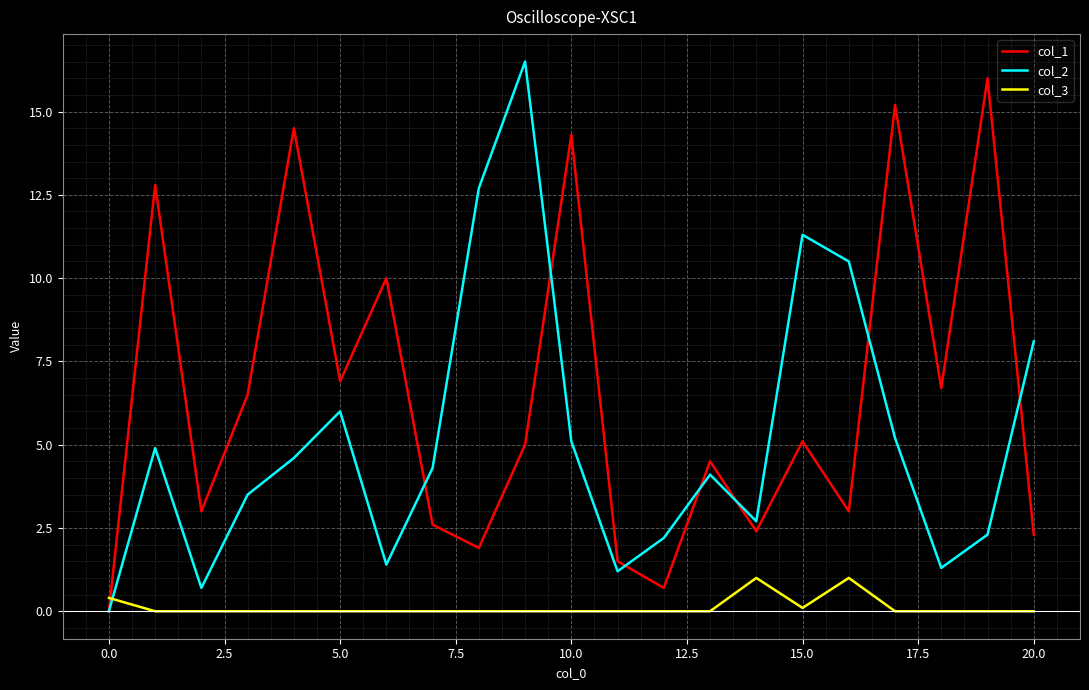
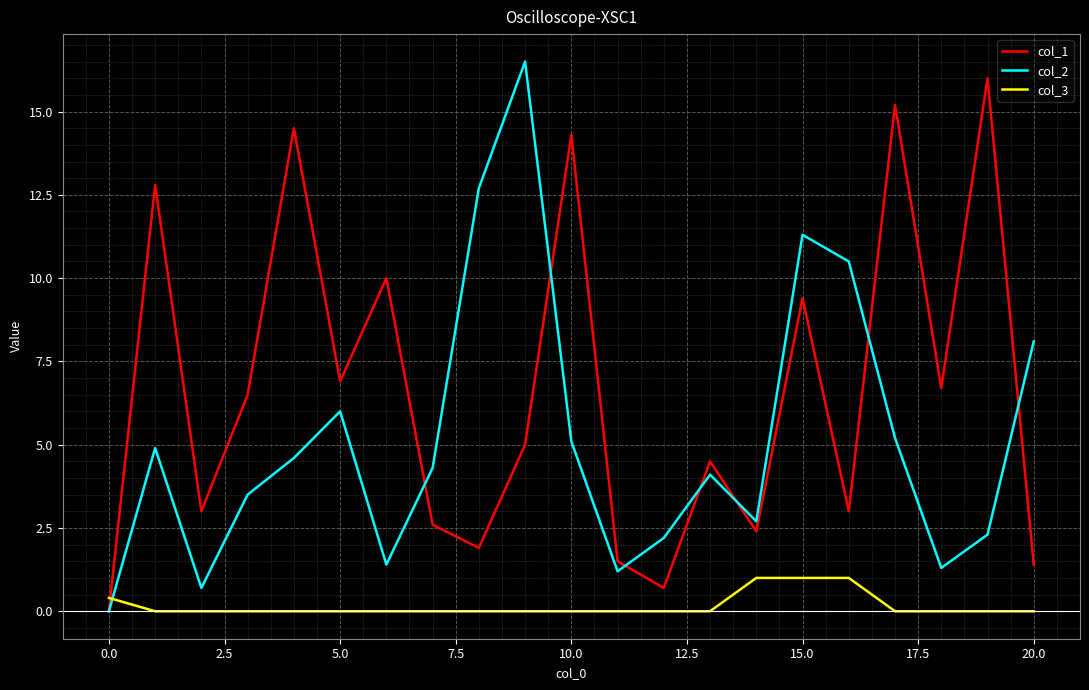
col_1, 15.0: 5.1 -> 9.4
col_3, 15.0: 0.1 -> 1.0
col_1, 20.0: 2.3 -> 1.4
